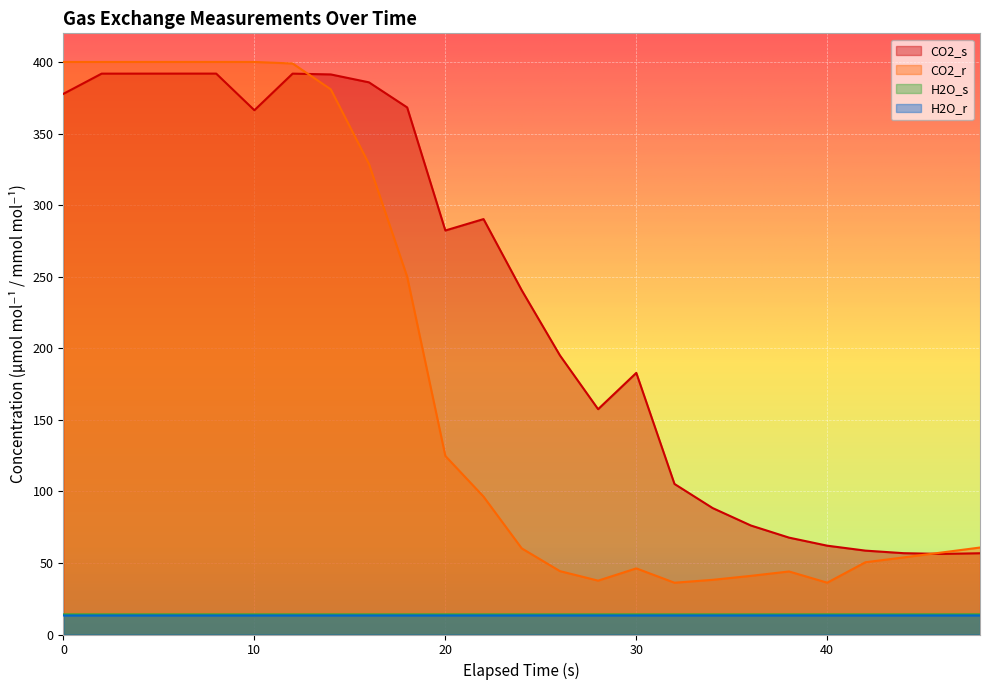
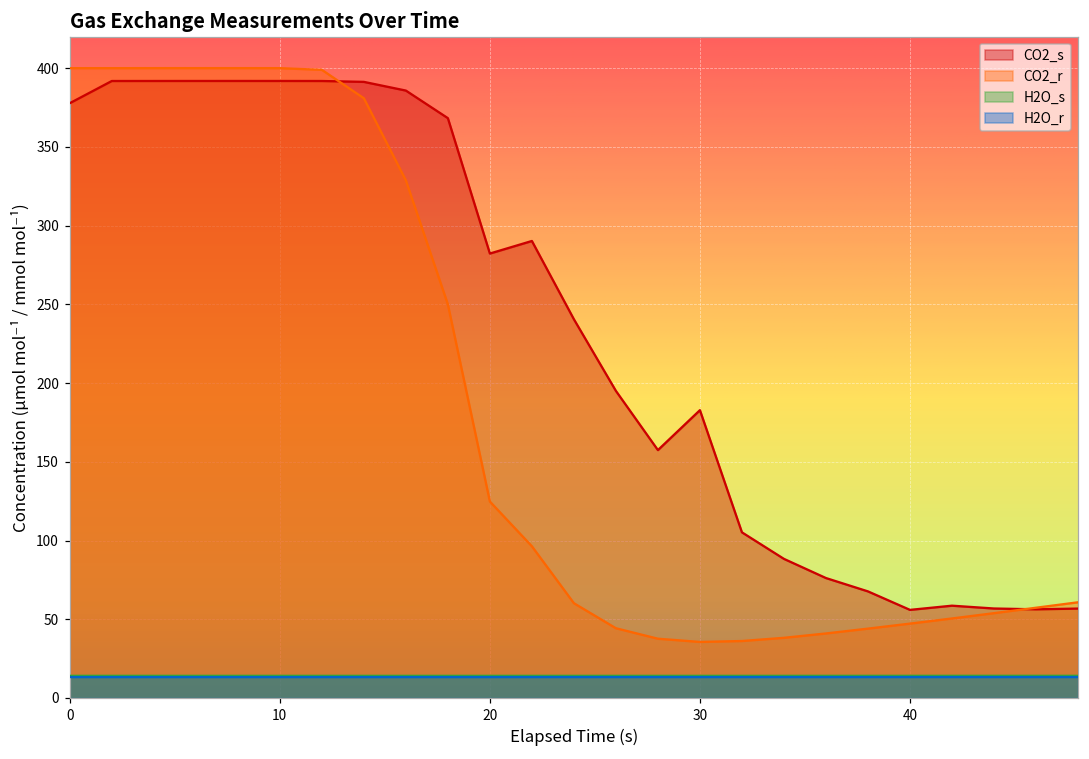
CO2_s, 10: 366 -> 392
CO2_r, 30: 46 -> 36
CO2_s, 40: 62 -> 56
CO2_r, 40: 36 -> 47
